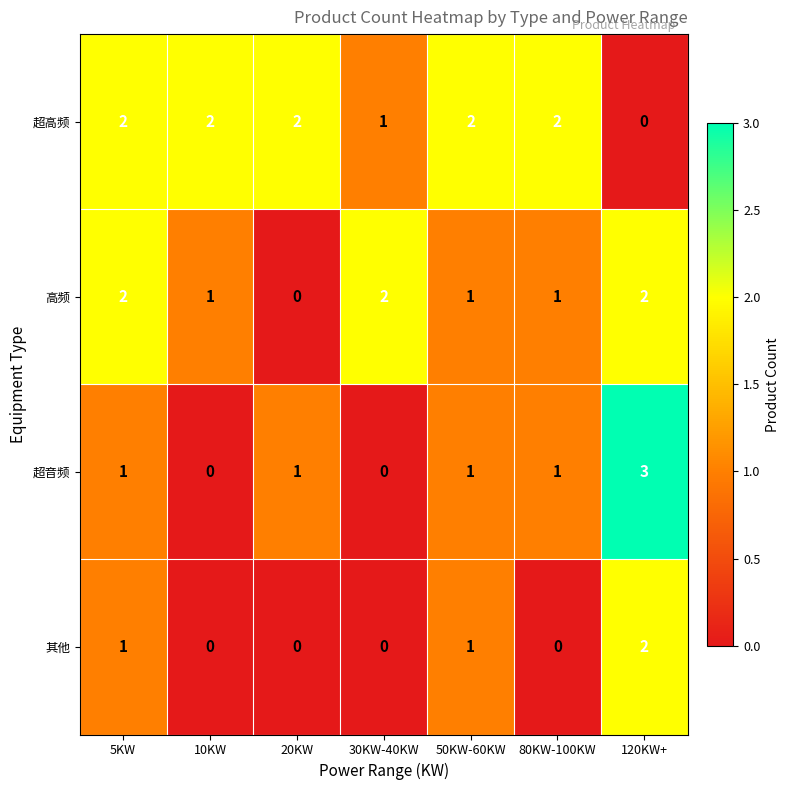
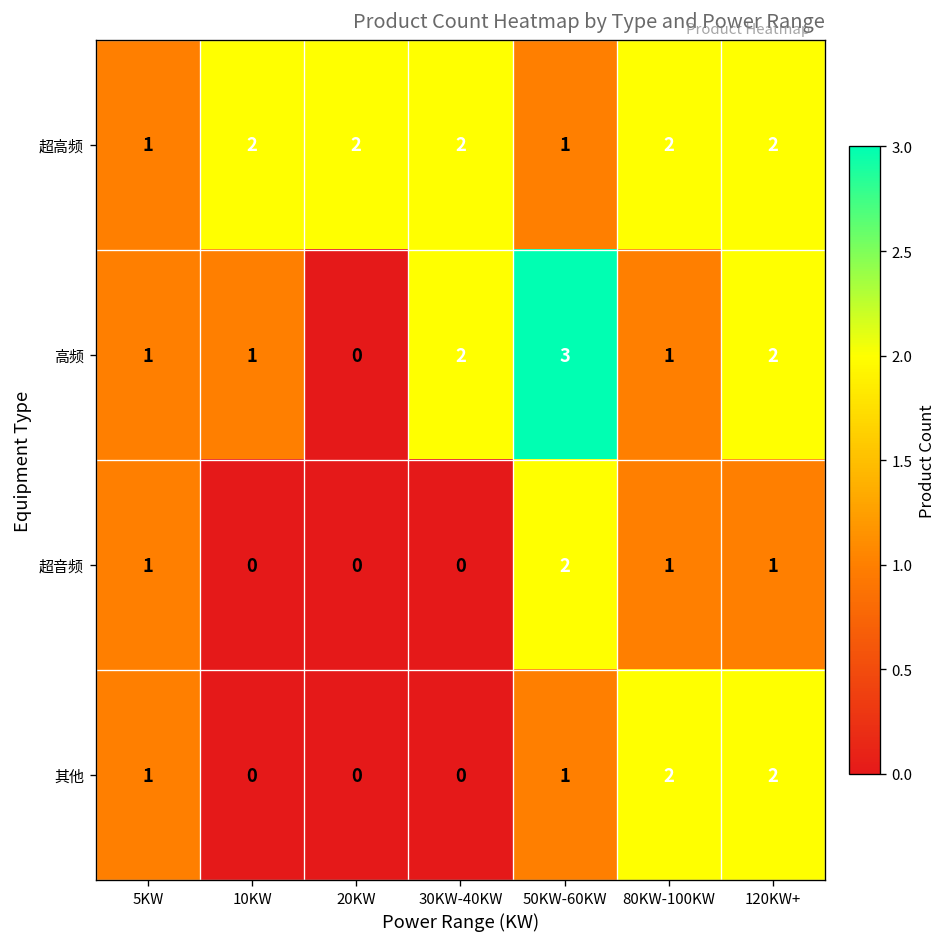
超高频, 5KW: 2 -> 1
超高频, 30KW-40KW: 1 -> 2
超高频, 50KW-60KW: 2 -> 1
超高频, 120KW+: 0 -> 2
高频, 5KW: 2 -> 1
高频, 50KW-60KW: 1 -> 3
超音频, 20KW: 1 -> 0
超音频, 50KW-60KW: 1 -> 2
超音频, 120KW+: 3 -> 1
其他, 80KW-100KW: 0 -> 2
